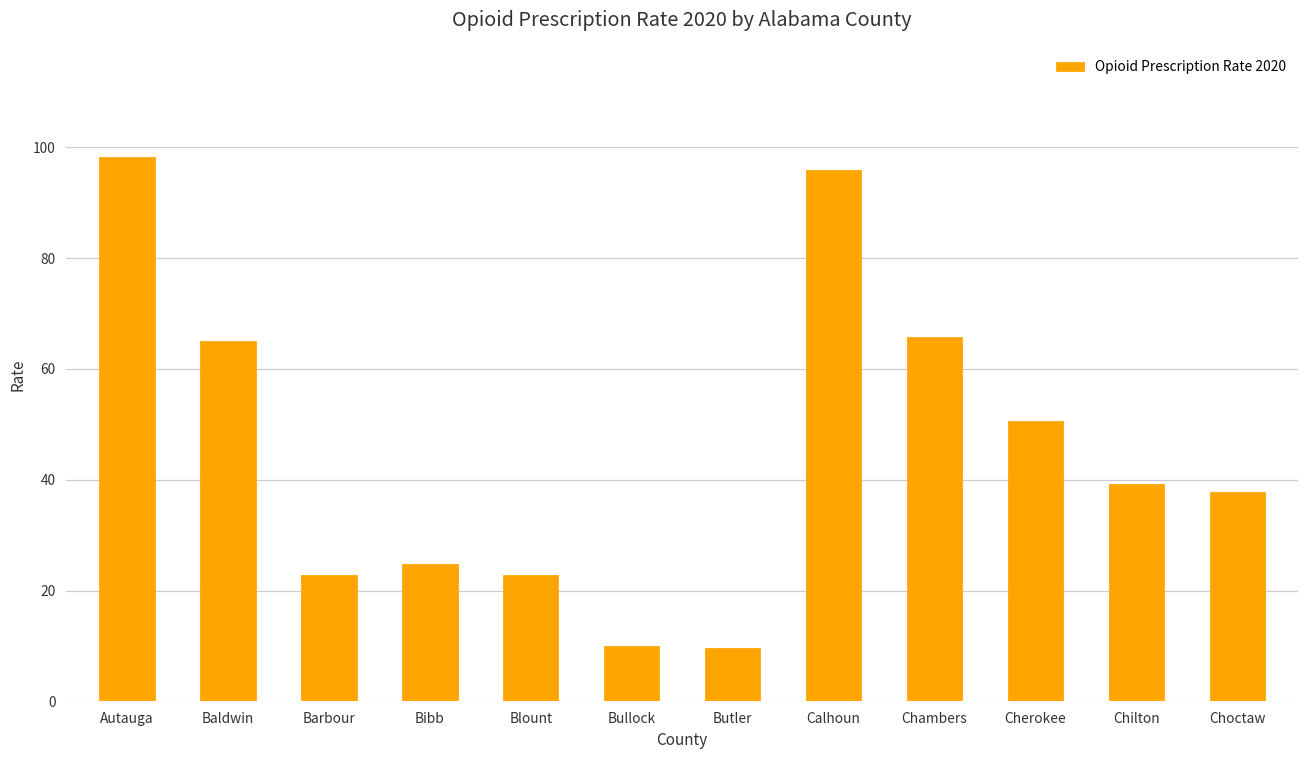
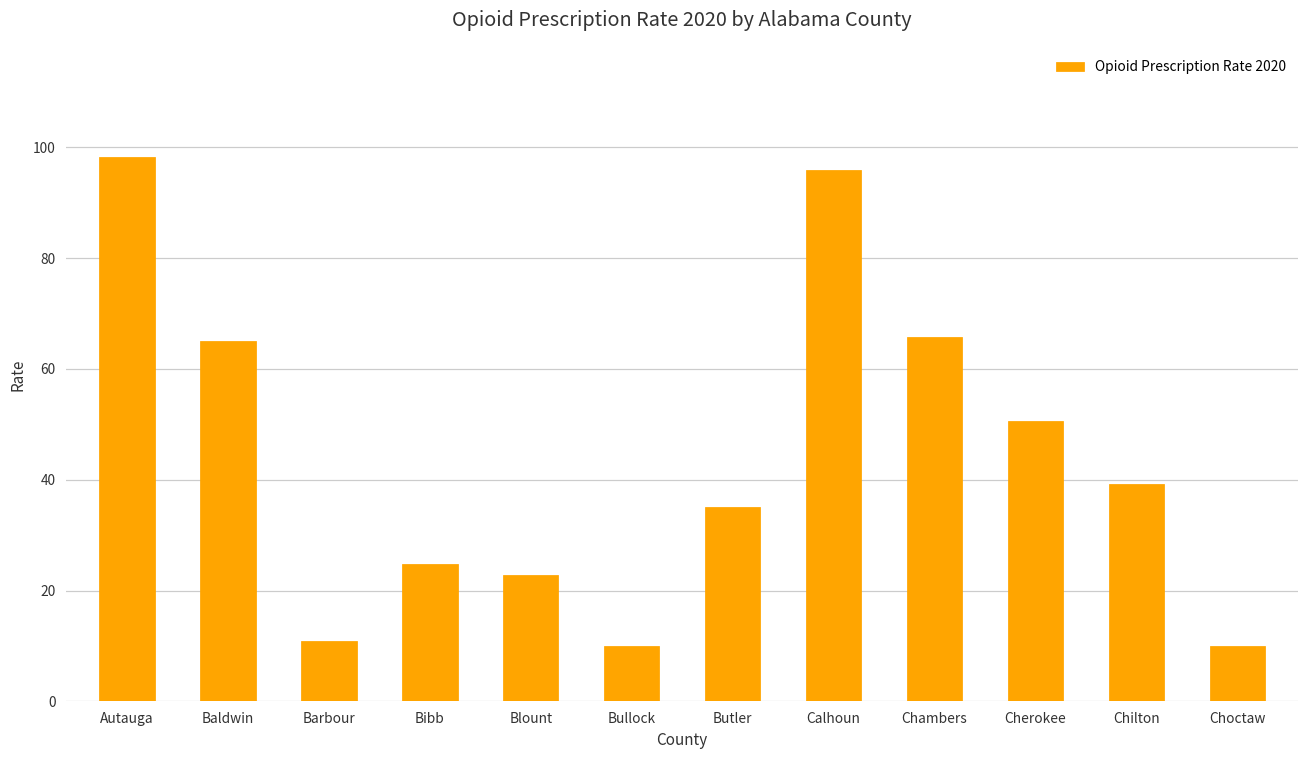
Barbour: 23 -> 11
Butler: 10 -> 35
Choctaw: 38 -> 10
